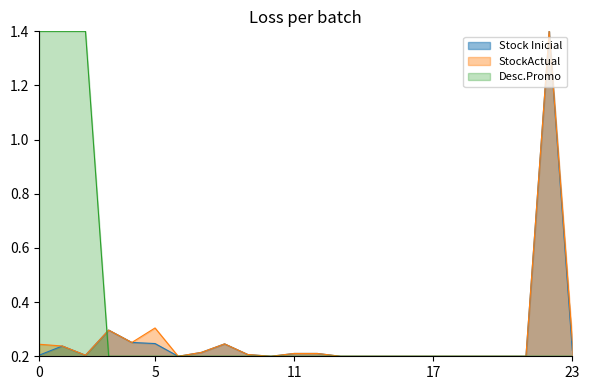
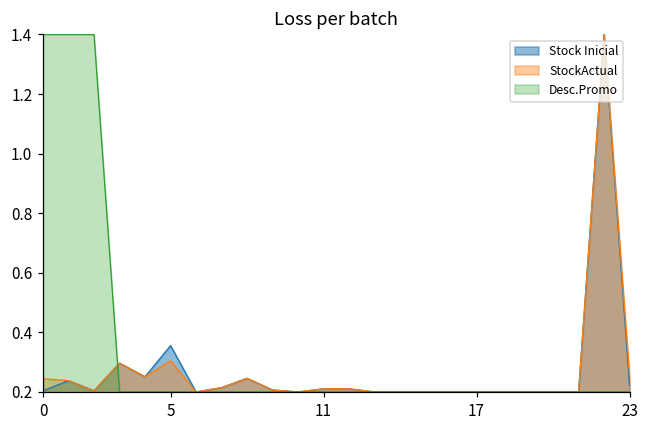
Stock Inicial, 5: 0.25 -> 0.36
